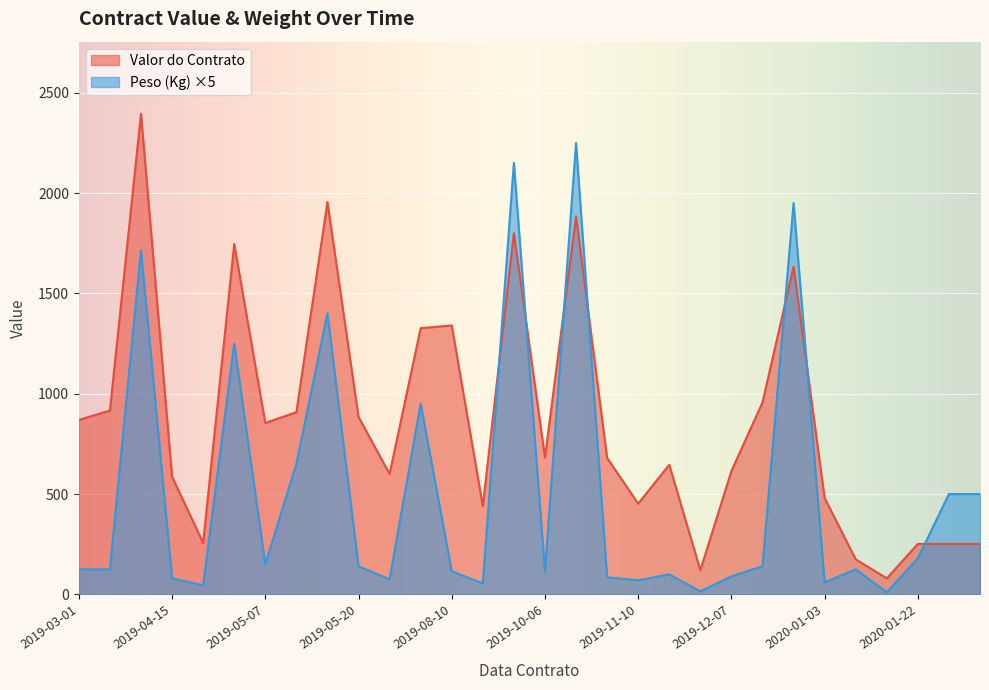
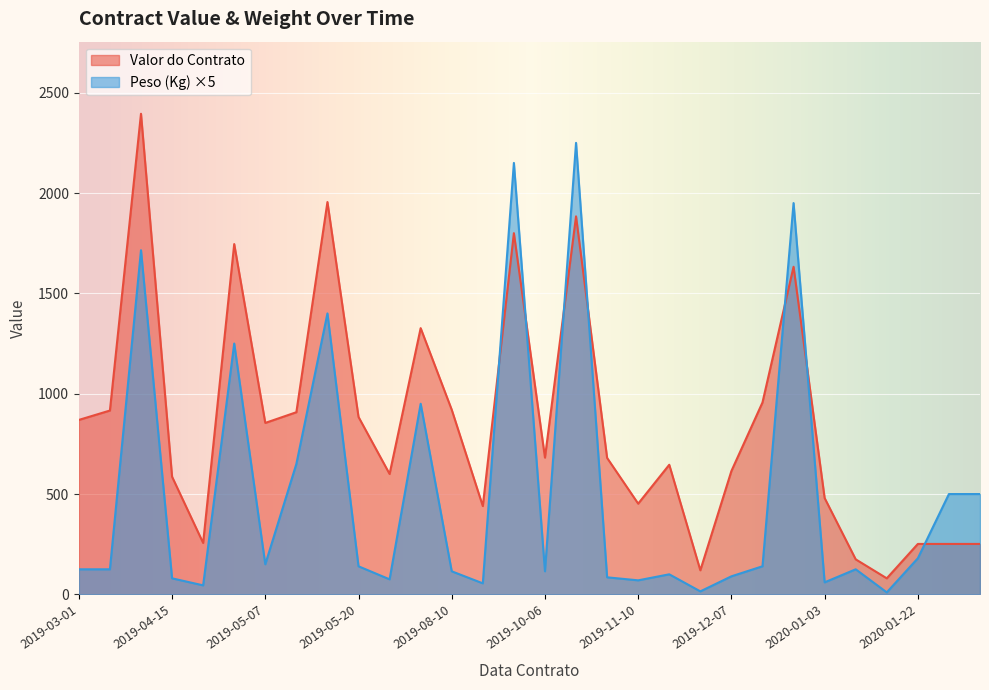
Valor do Contrato, 2019-08-10: 1340 -> 920
